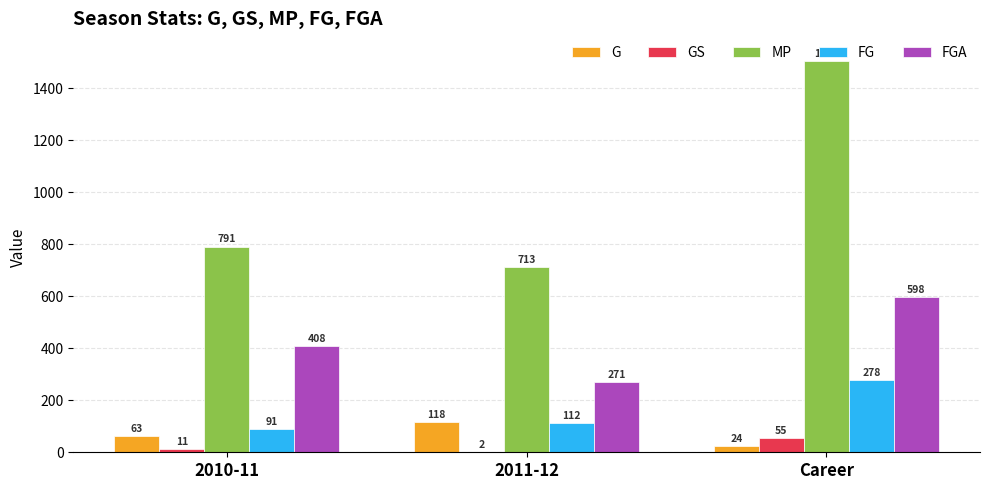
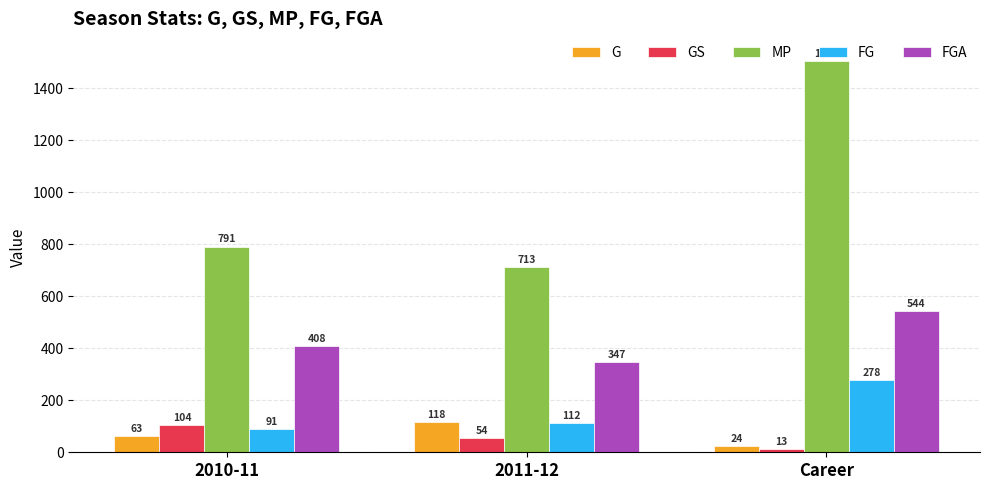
GS, 2010-11: 11 -> 104
GS, 2011-12: 2 -> 54
FGA, 2011-12: 271 -> 347
GS, Career: 55 -> 13
FGA, Career: 598 -> 544
